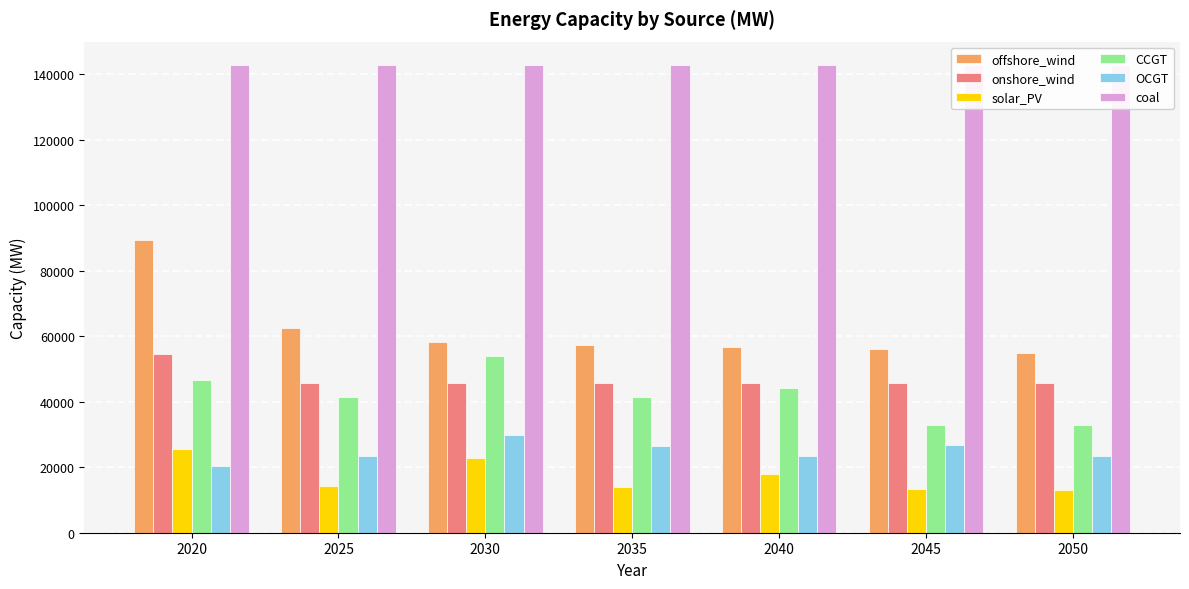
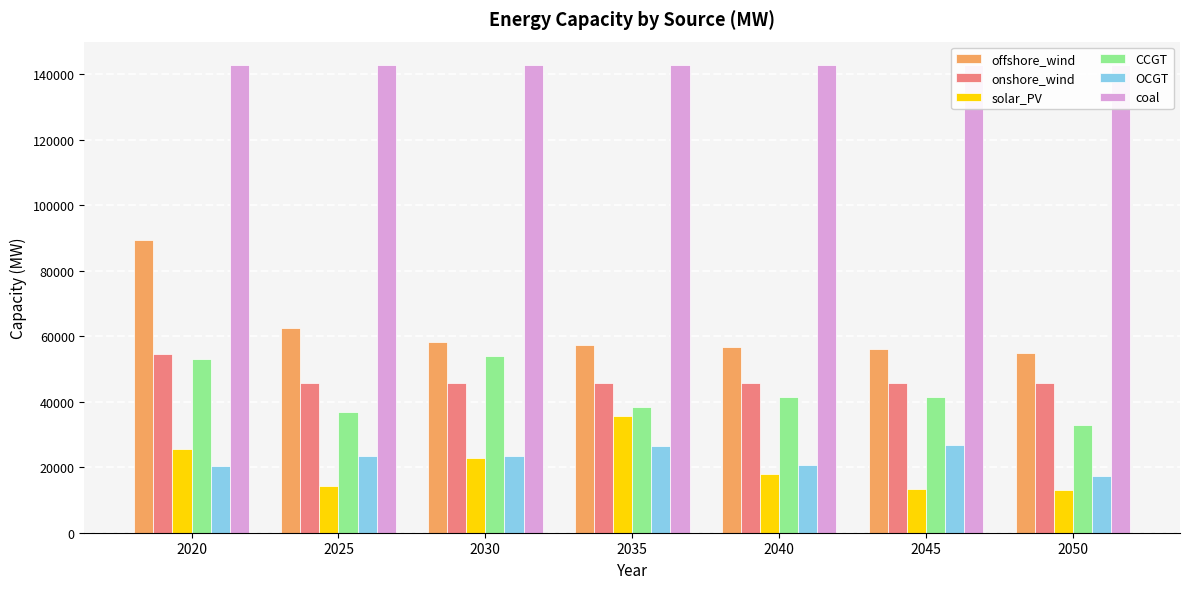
CCGT, 2020: 47000 -> 53000
CCGT, 2025: 41000 -> 37000
OCGT, 2030: 30000 -> 23000
solar_PV, 2035: 14000 -> 36000
CCGT, 2035: 41000 -> 38000
CCGT, 2040: 44000 -> 41000
OCGT, 2040: 23000 -> 21000
CCGT, 2045: 33000 -> 41000
OCGT, 2050: 23000 -> 17000
